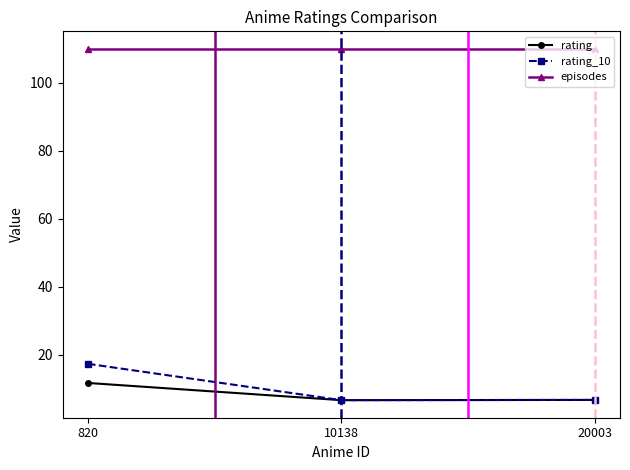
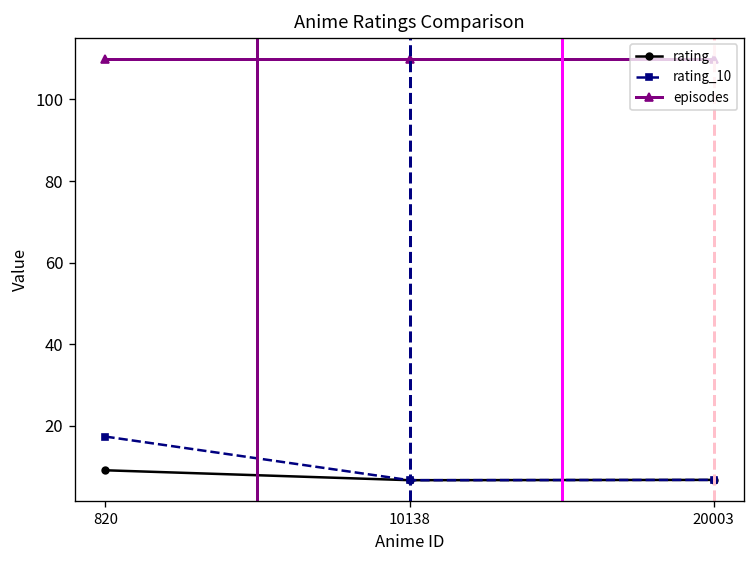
rating, 820: 12 -> 9
